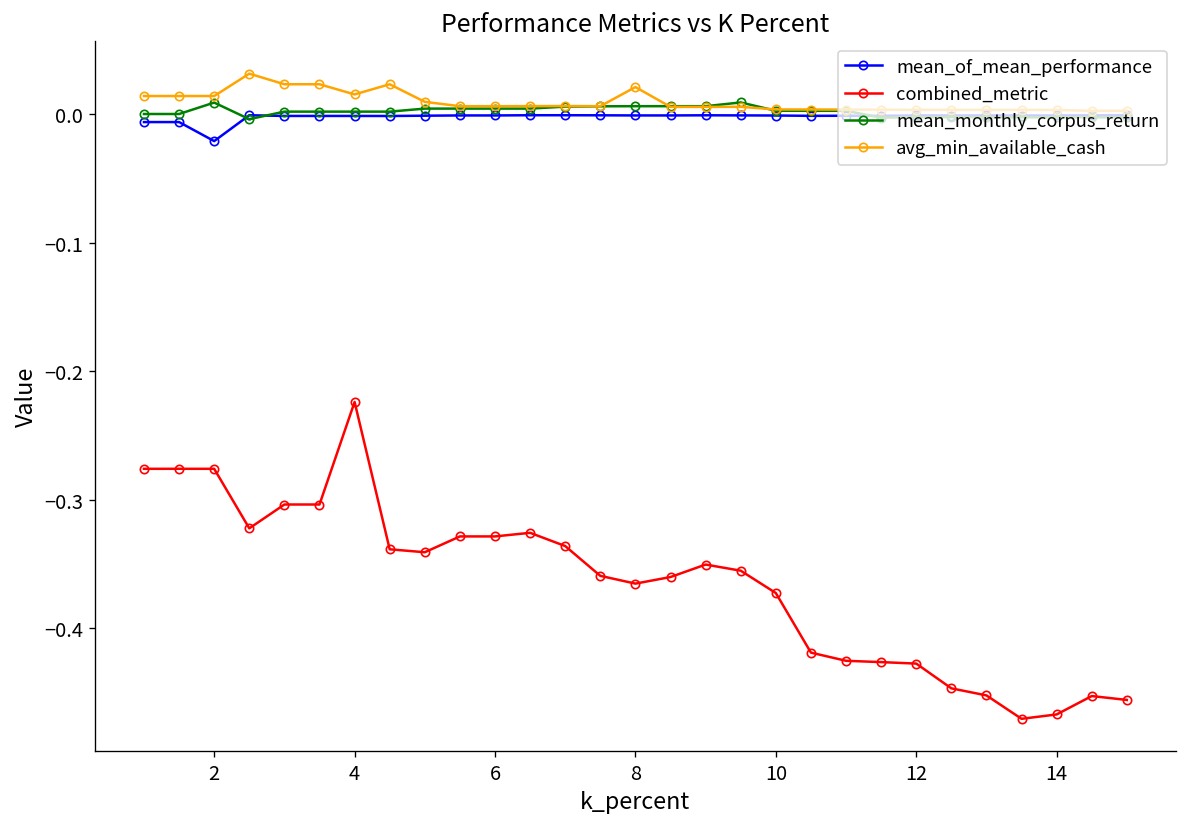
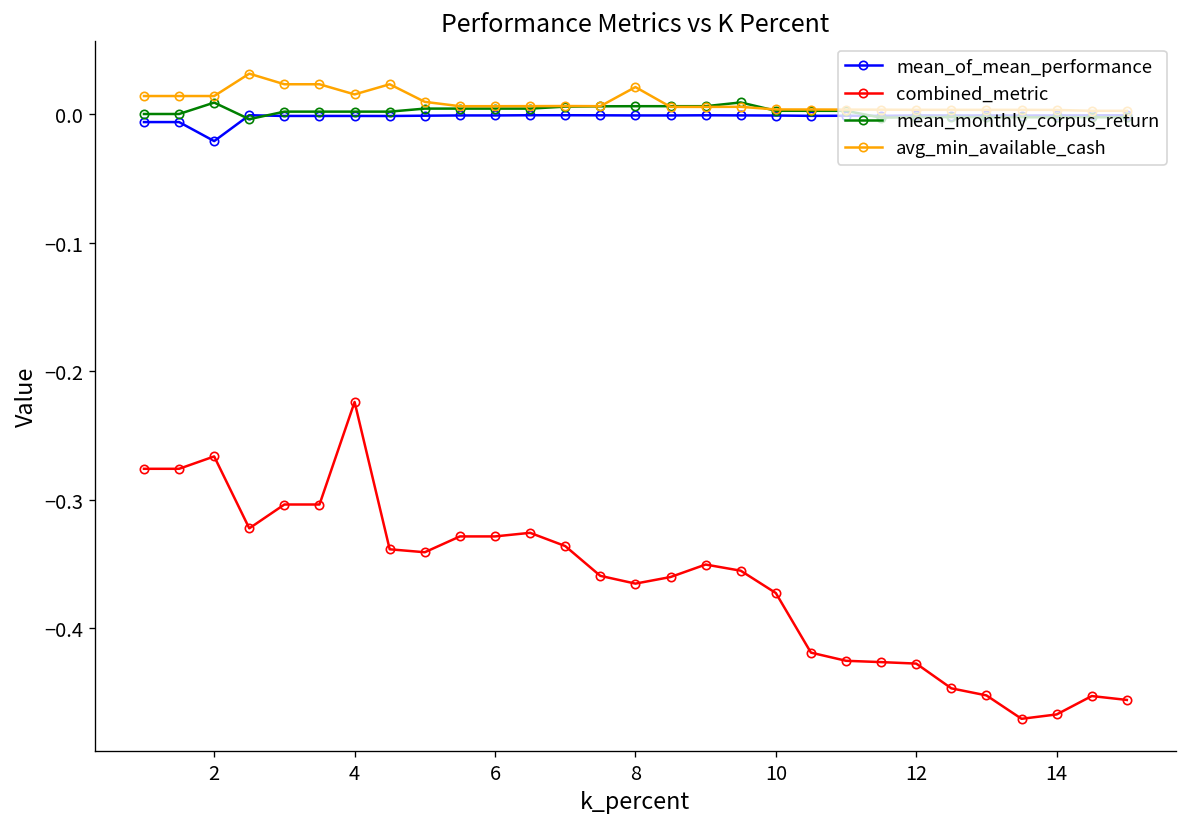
combined_metric, 2: -0.276 -> -0.266
